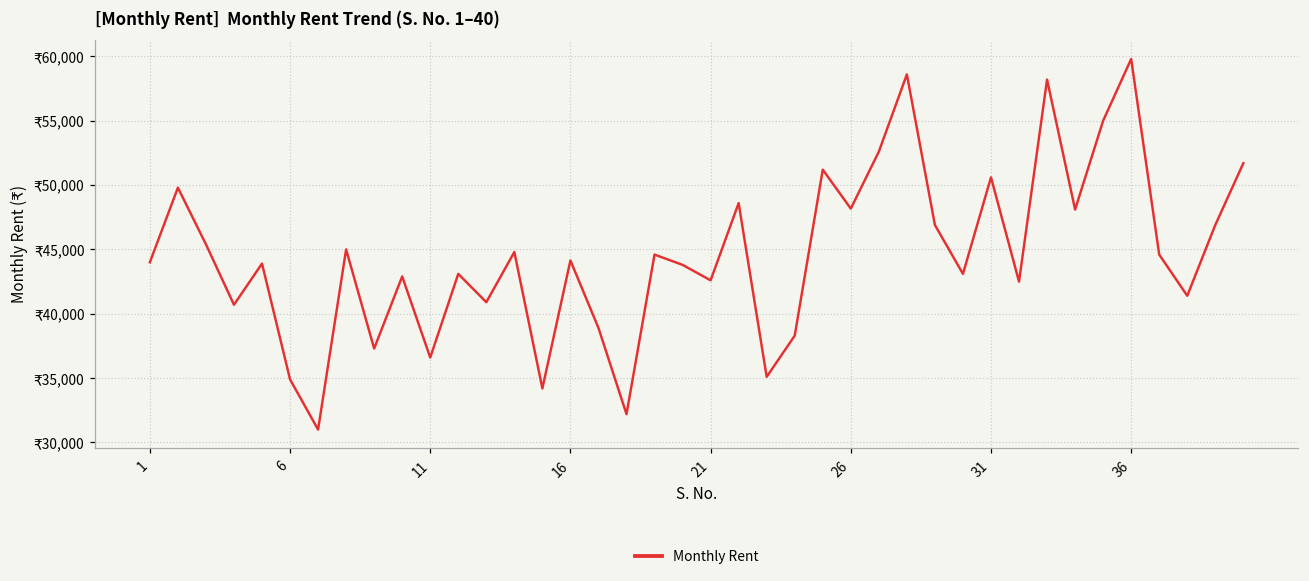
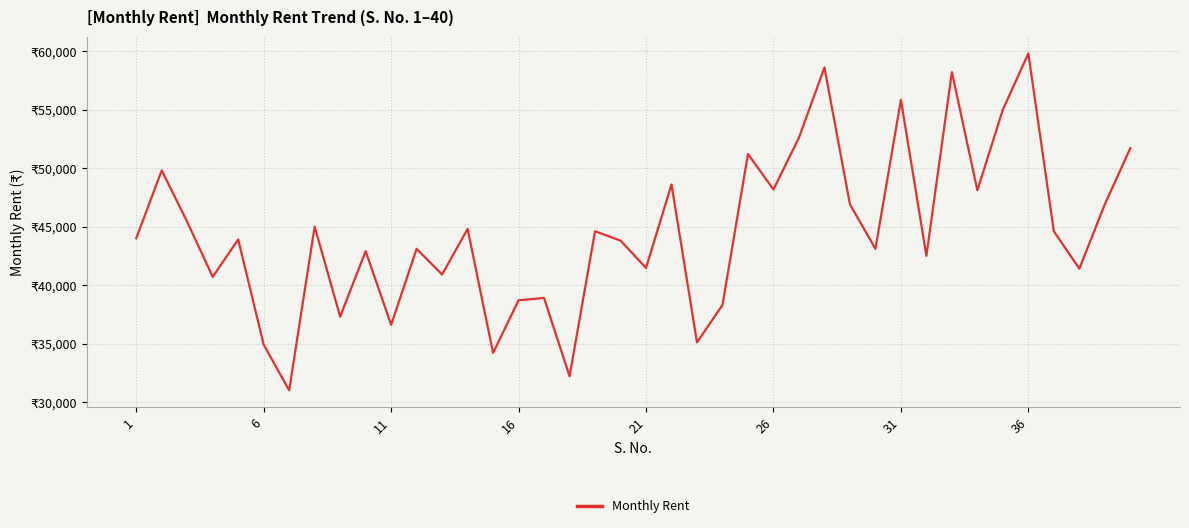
16: ₹44,100 -> ₹38,700
21: ₹42,600 -> ₹41,500
31: ₹50,600 -> ₹55,800
